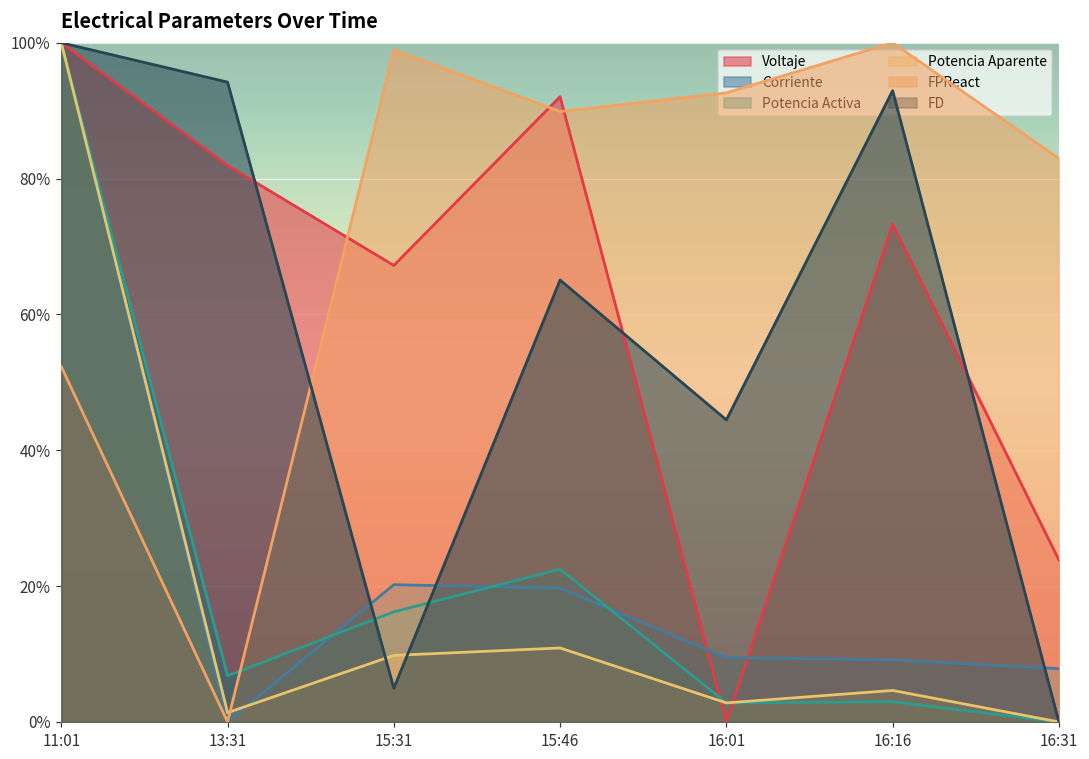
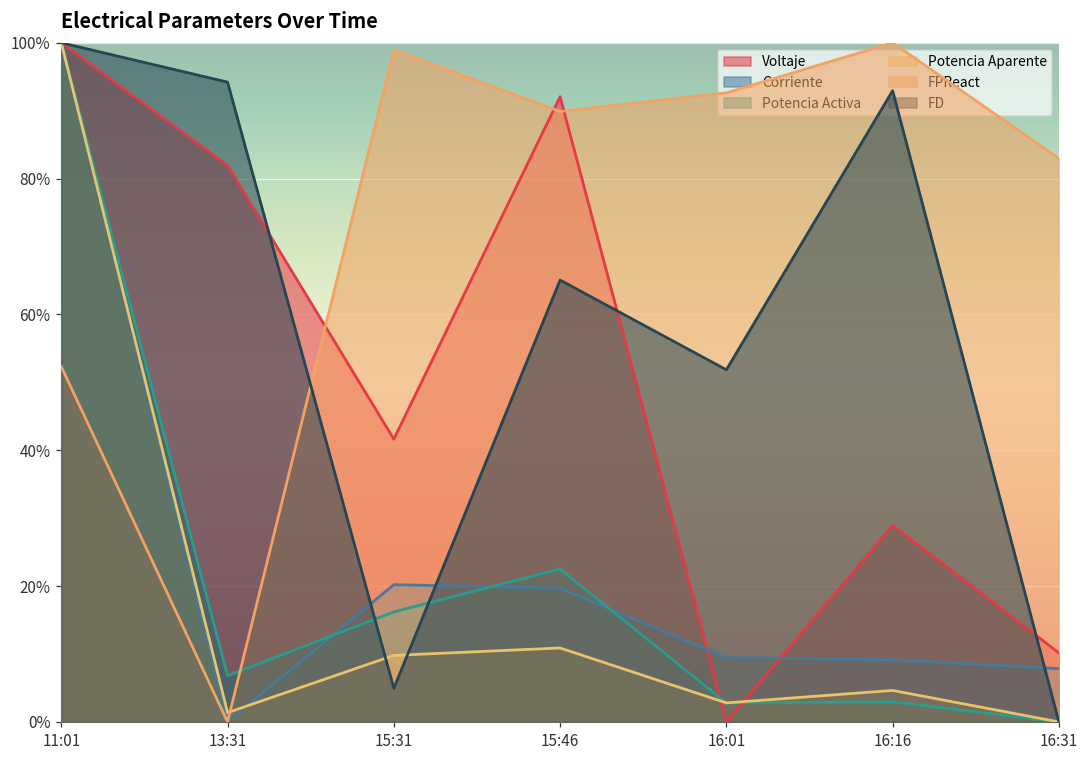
Voltaje, 15:31: 67% -> 42%
FD, 16:01: 44% -> 52%
Voltaje, 16:16: 73% -> 29%
Voltaje, 16:31: 24% -> 10%
